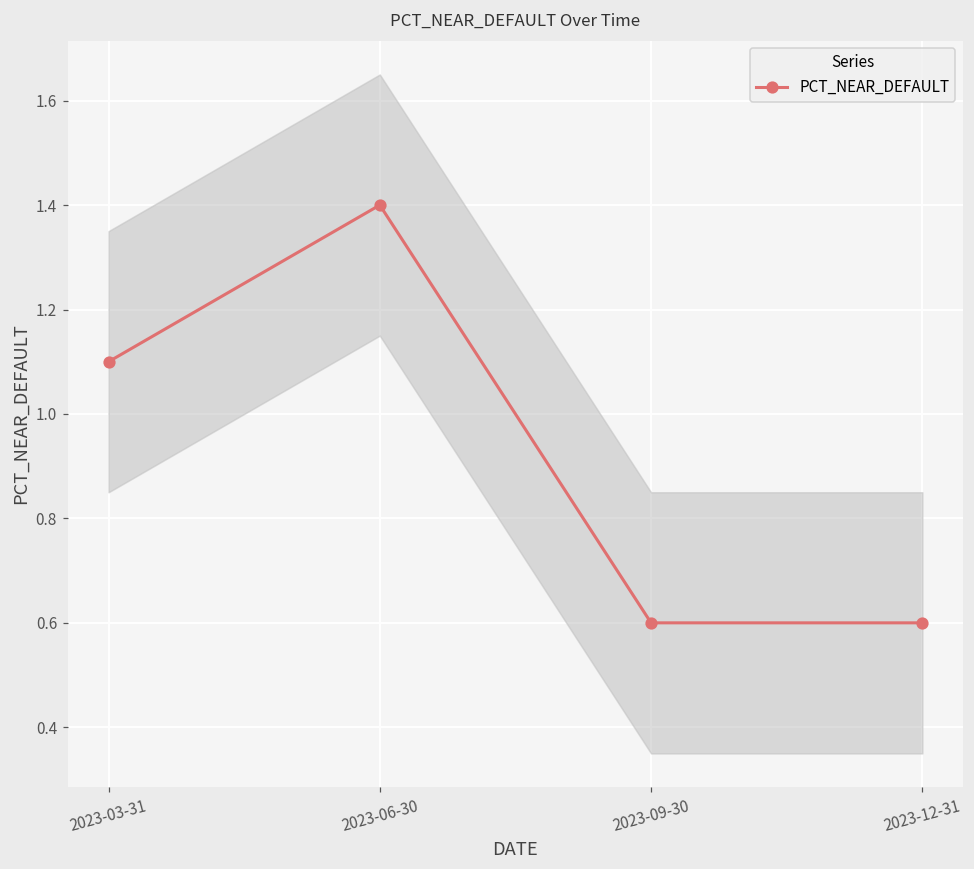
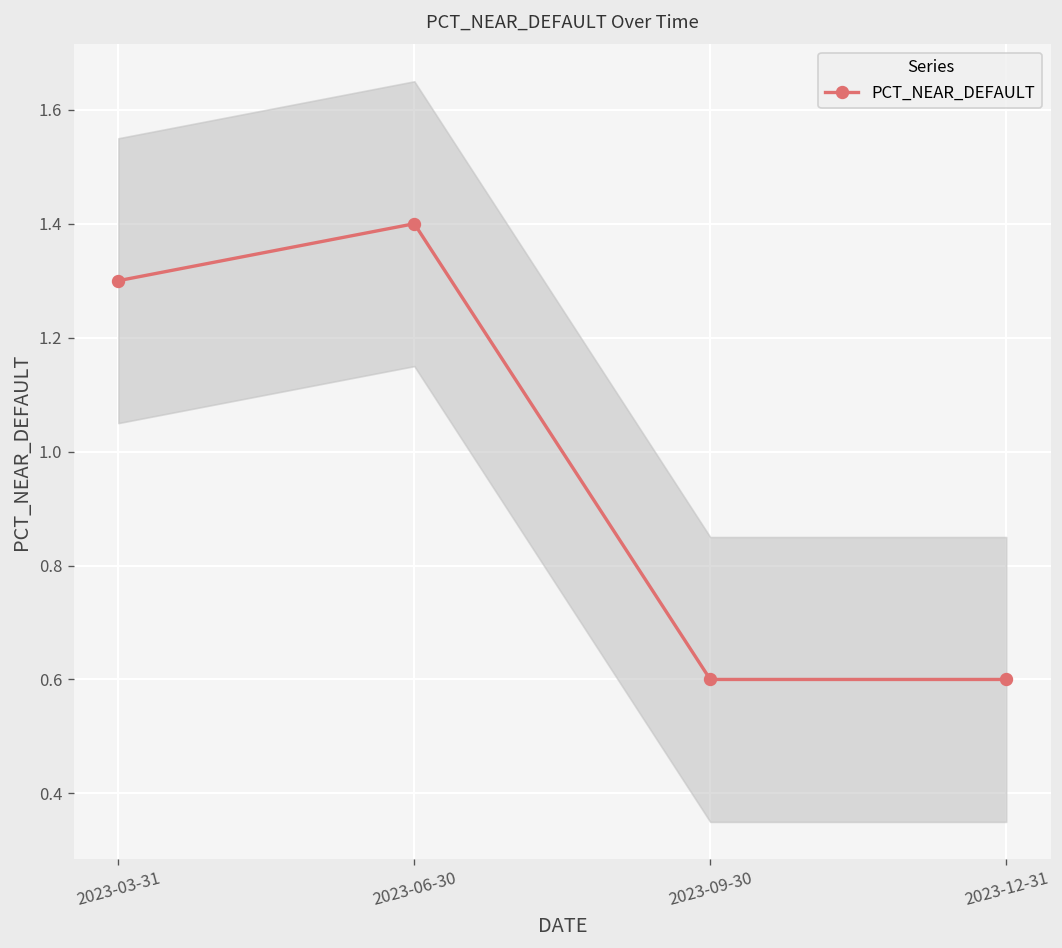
PCT_NEAR_DEFAULT, 2023-03-31: 1.1 -> 1.3
